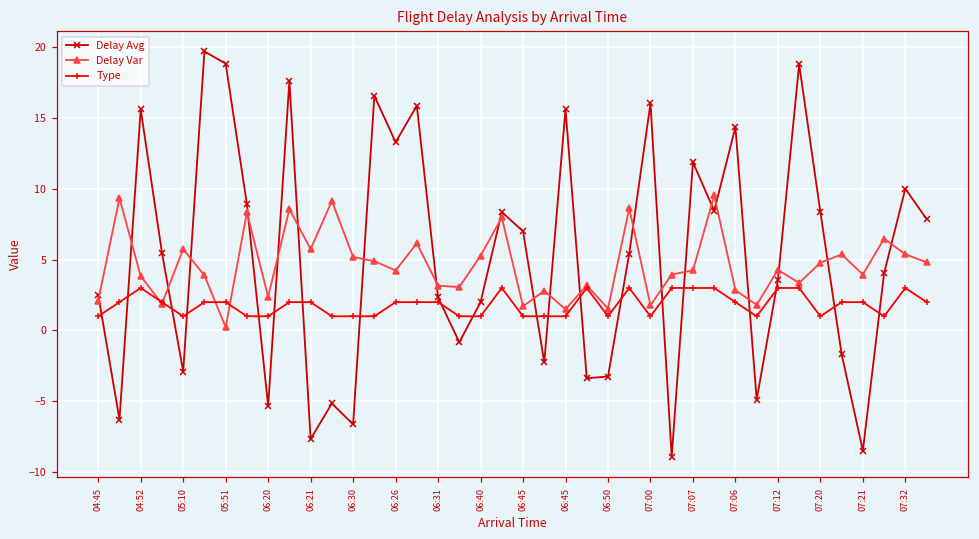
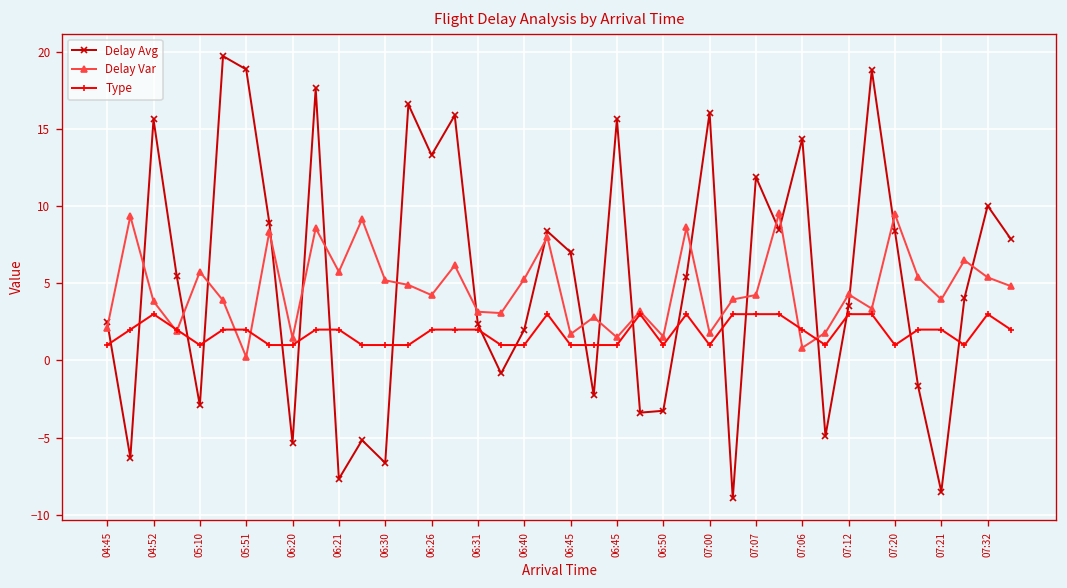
Delay Var, 06:20: 2.4 -> 1.5
Delay Var, 07:06: 2.8 -> 0.8
Delay Var, 07:20: 4.8 -> 9.5
